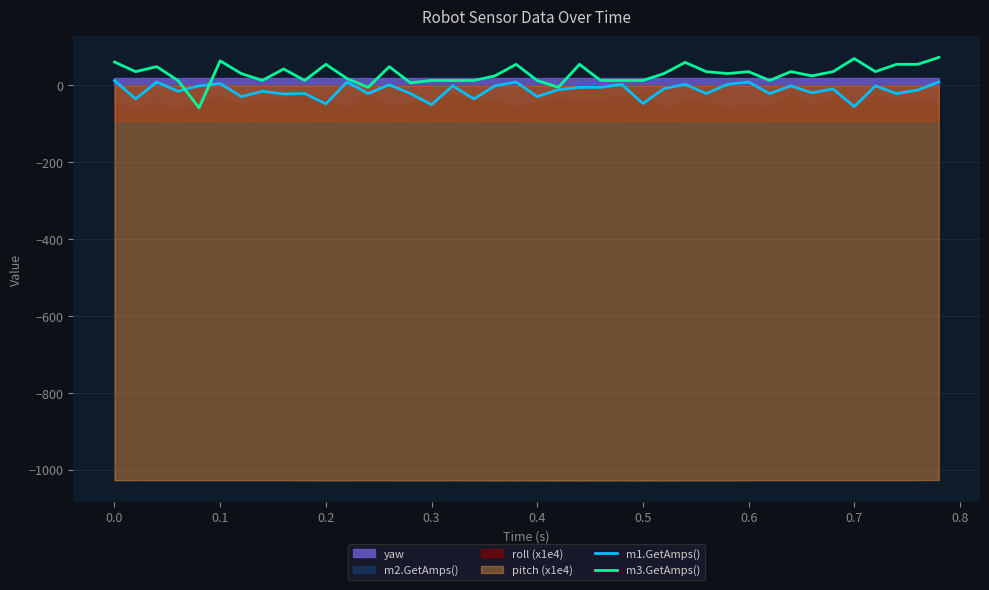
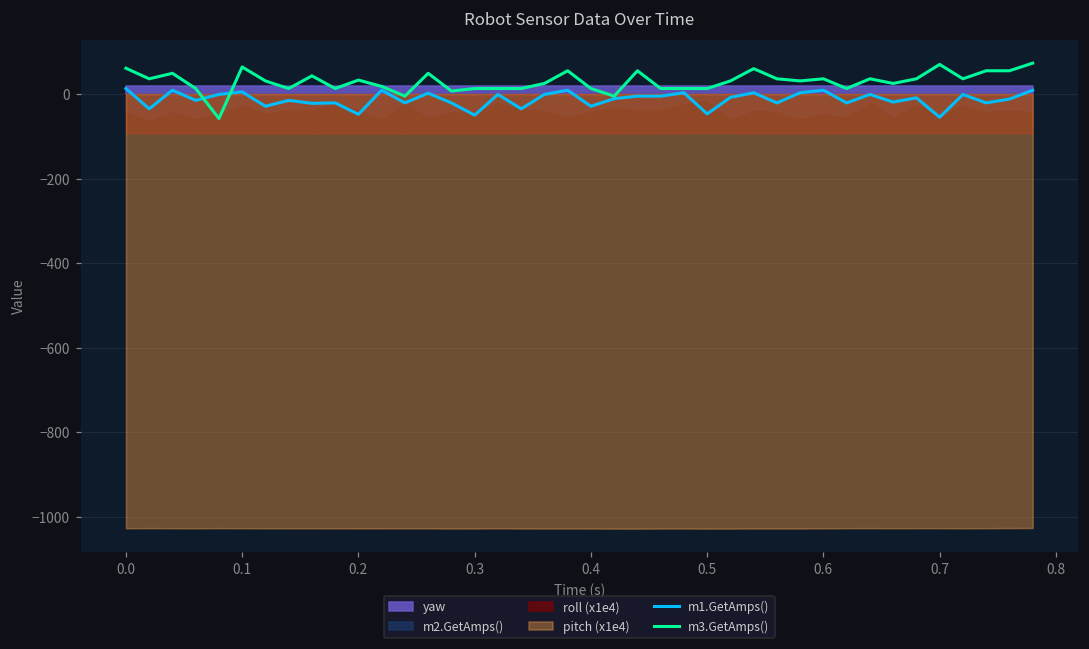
m3.GetAmps(), 0.2: 60 -> 30
